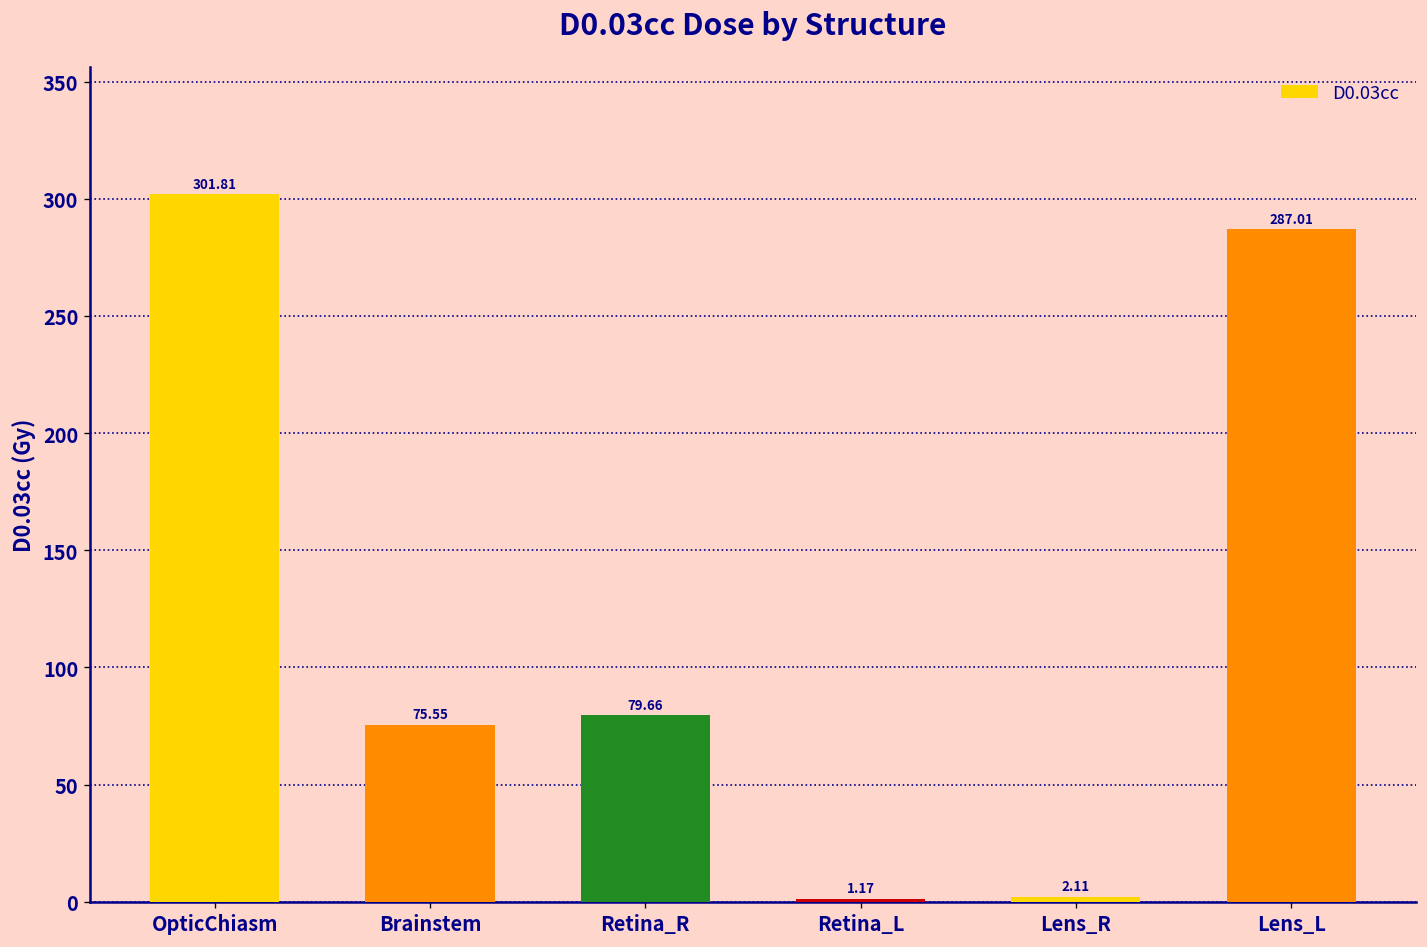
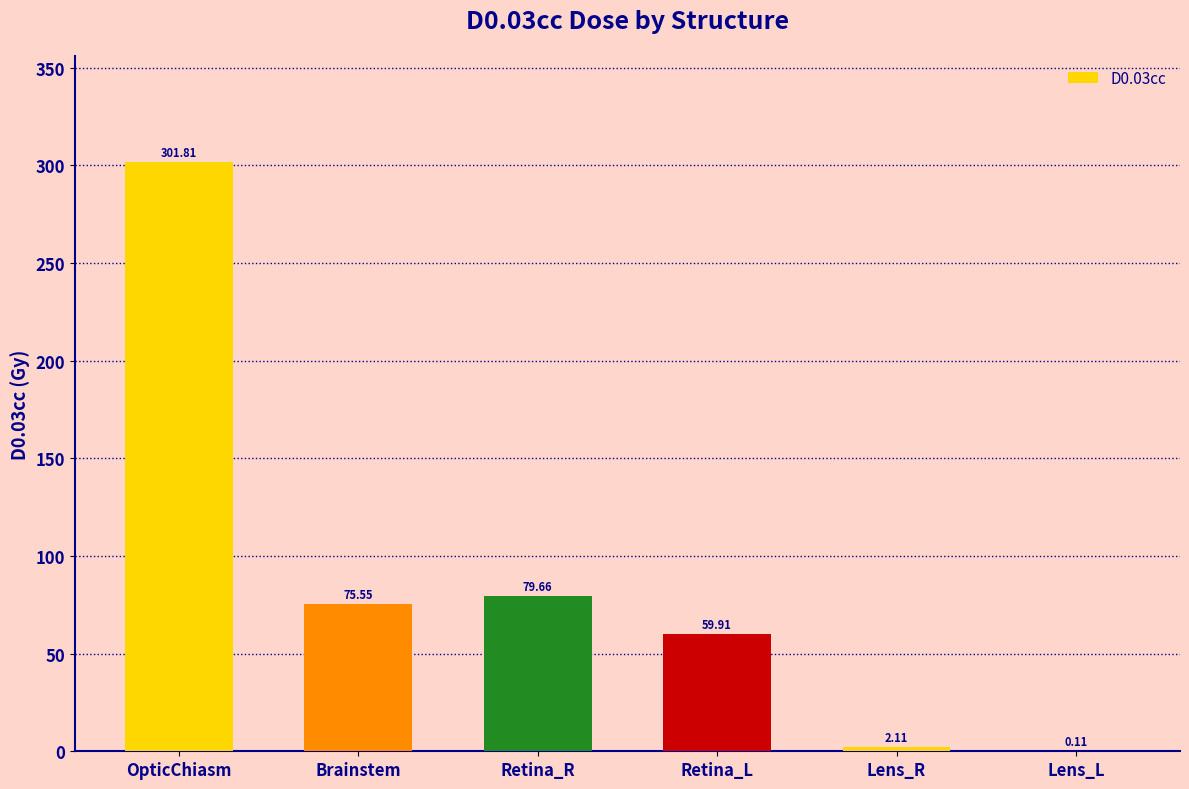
Retina_L: 1.17 -> 59.91
Lens_L: 287.01 -> 0.11
